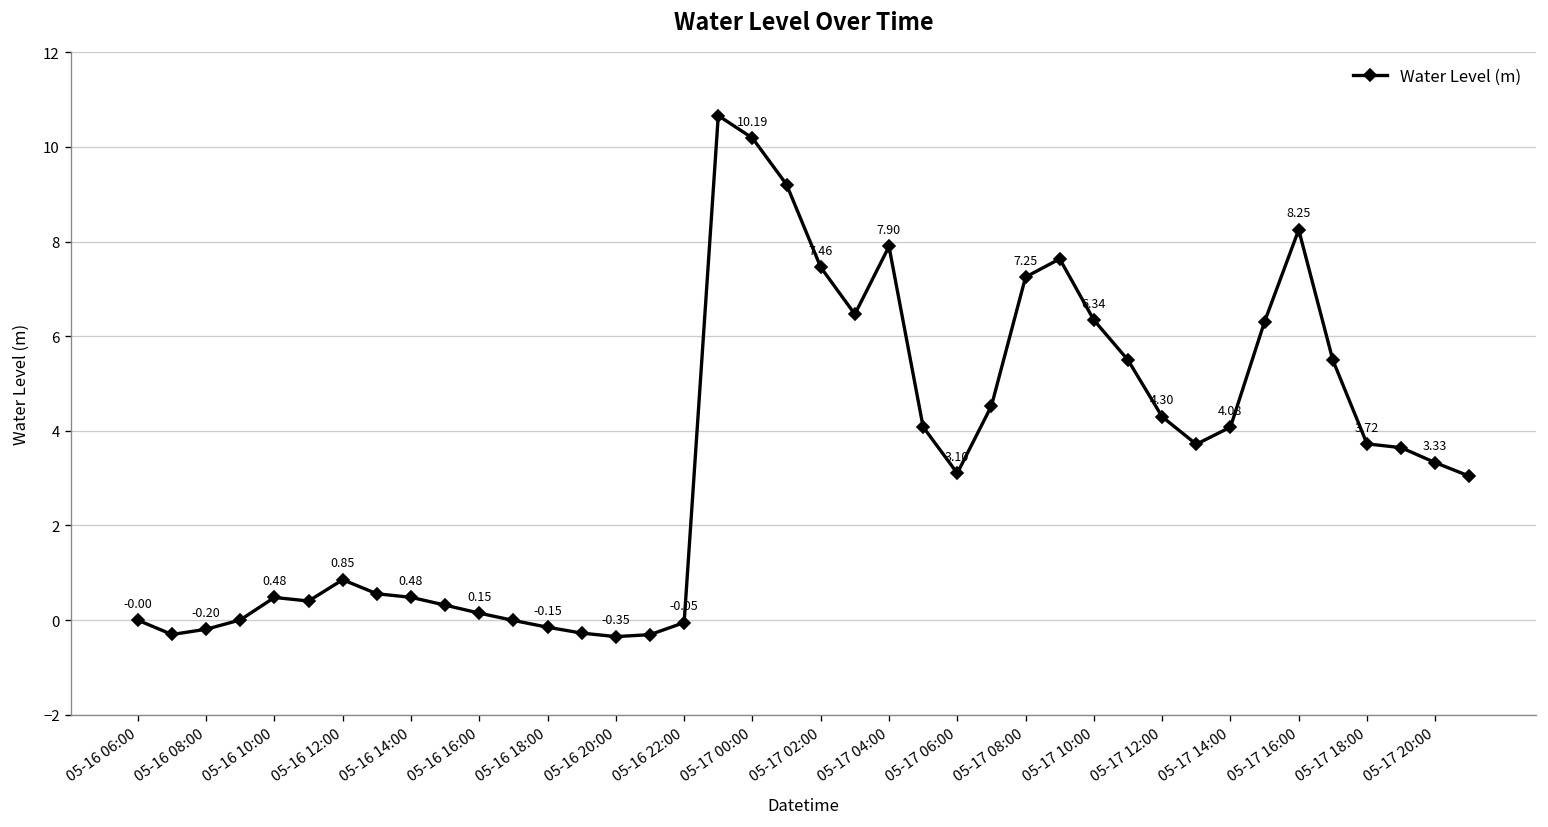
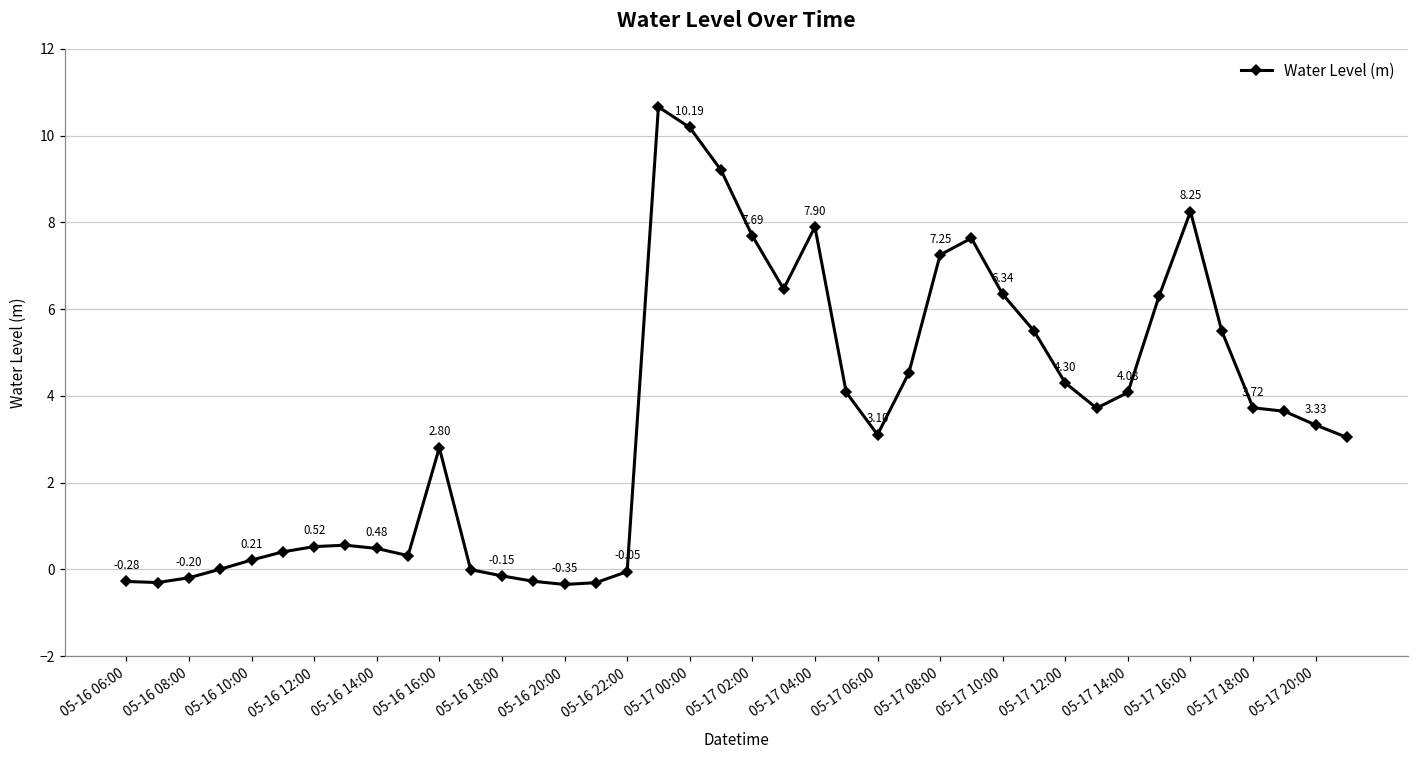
05-16 06:00: -0.00 -> -0.28
05-16 10:00: 0.48 -> 0.21
05-16 12:00: 0.85 -> 0.52
05-16 16:00: 0.15 -> 2.80
05-17 02:00: 7.46 -> 7.69
